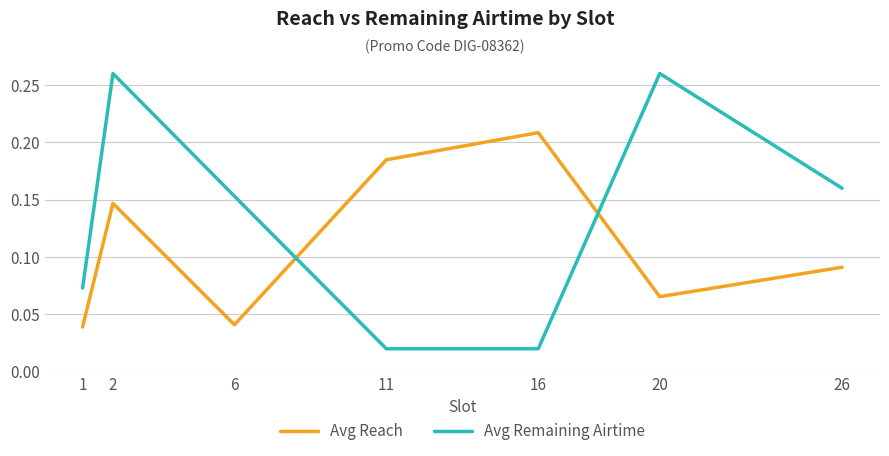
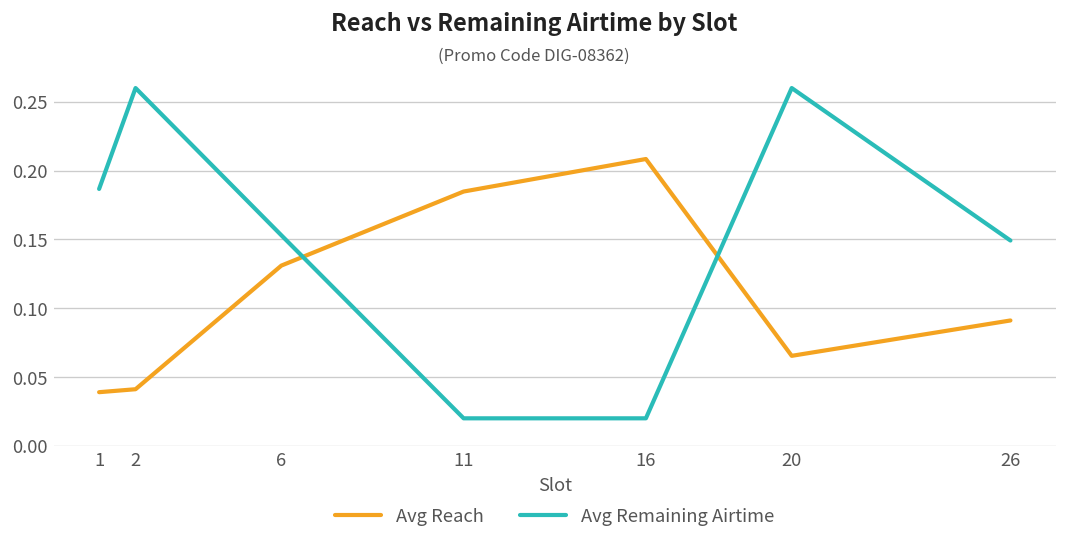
Avg Remaining Airtime, 1: 0.073 -> 0.187
Avg Reach, 2: 0.147 -> 0.041
Avg Reach, 6: 0.041 -> 0.131
Avg Remaining Airtime, 26: 0.160 -> 0.149
